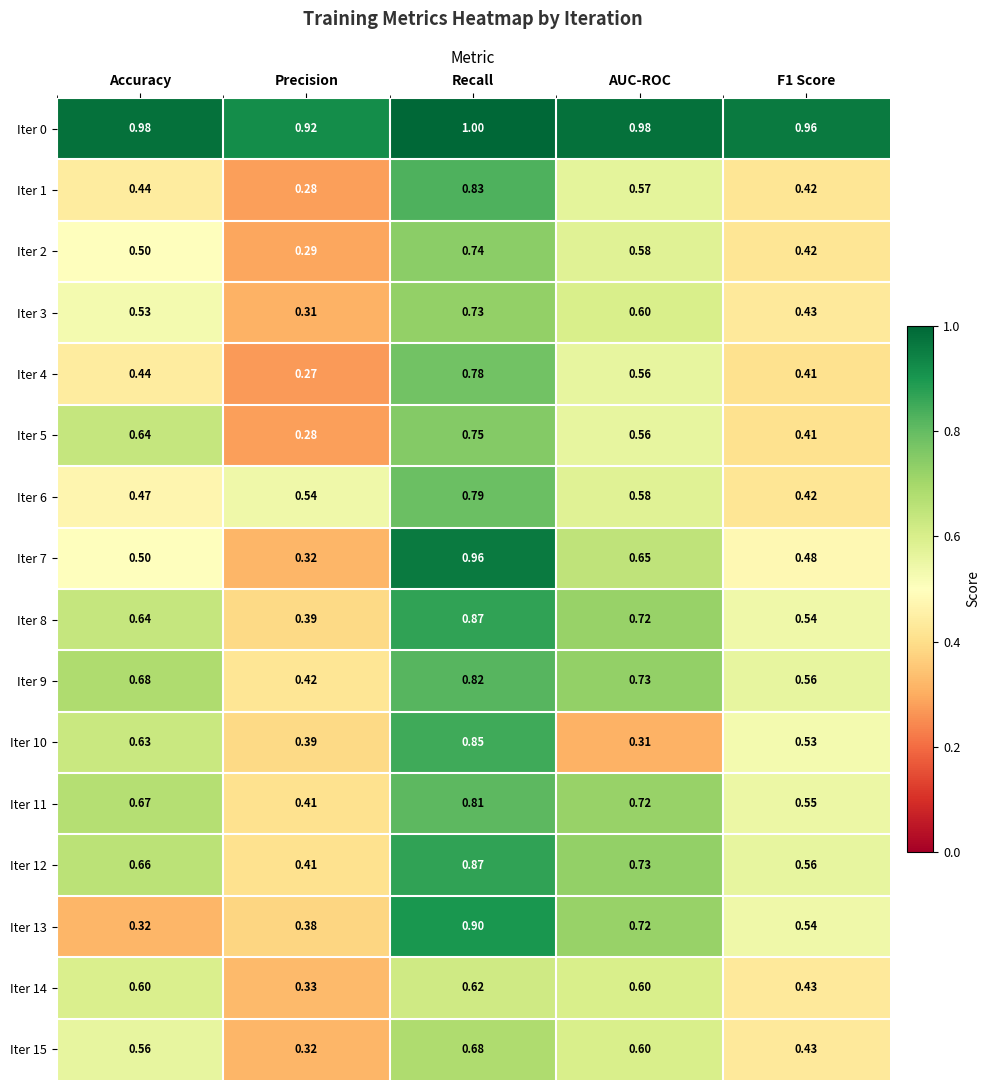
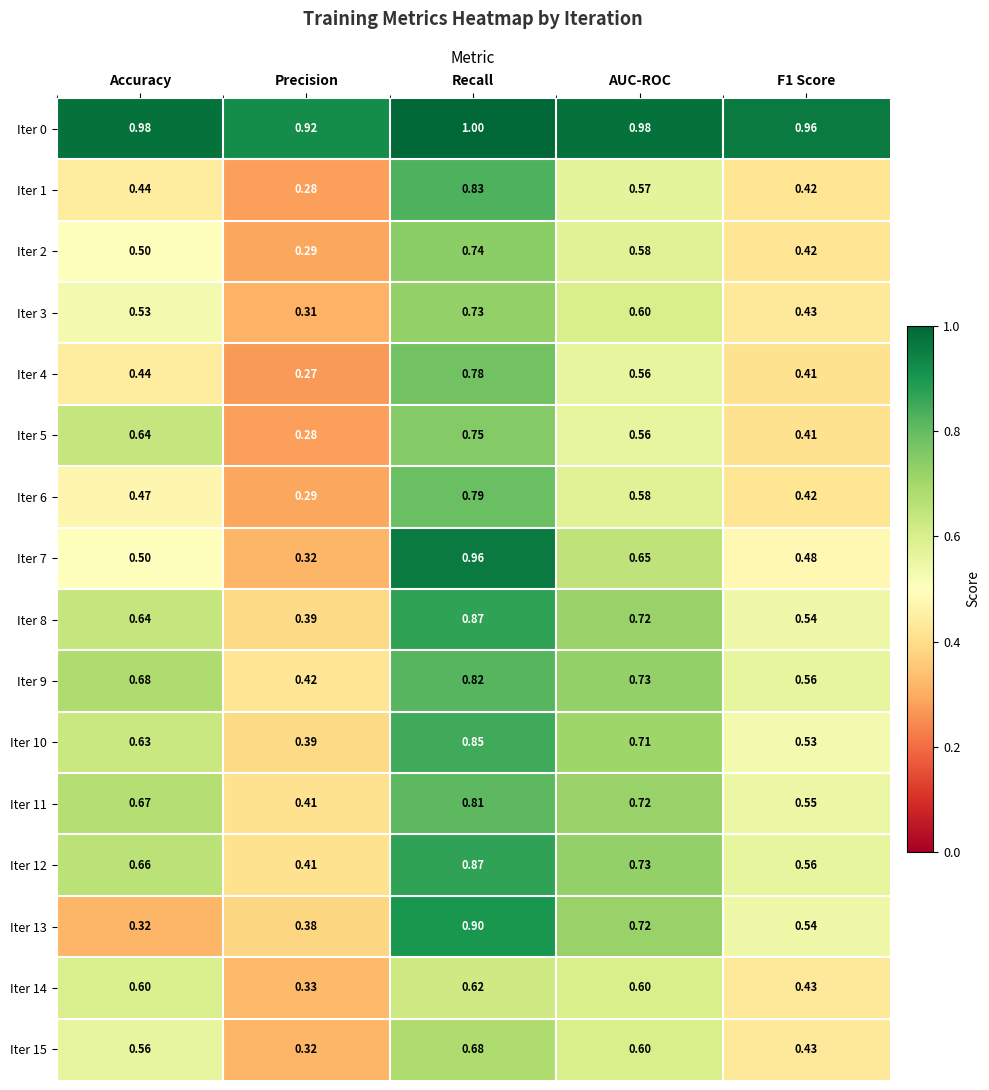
Iter 6, Precision: 0.54 -> 0.29
Iter 10, AUC-ROC: 0.31 -> 0.71
